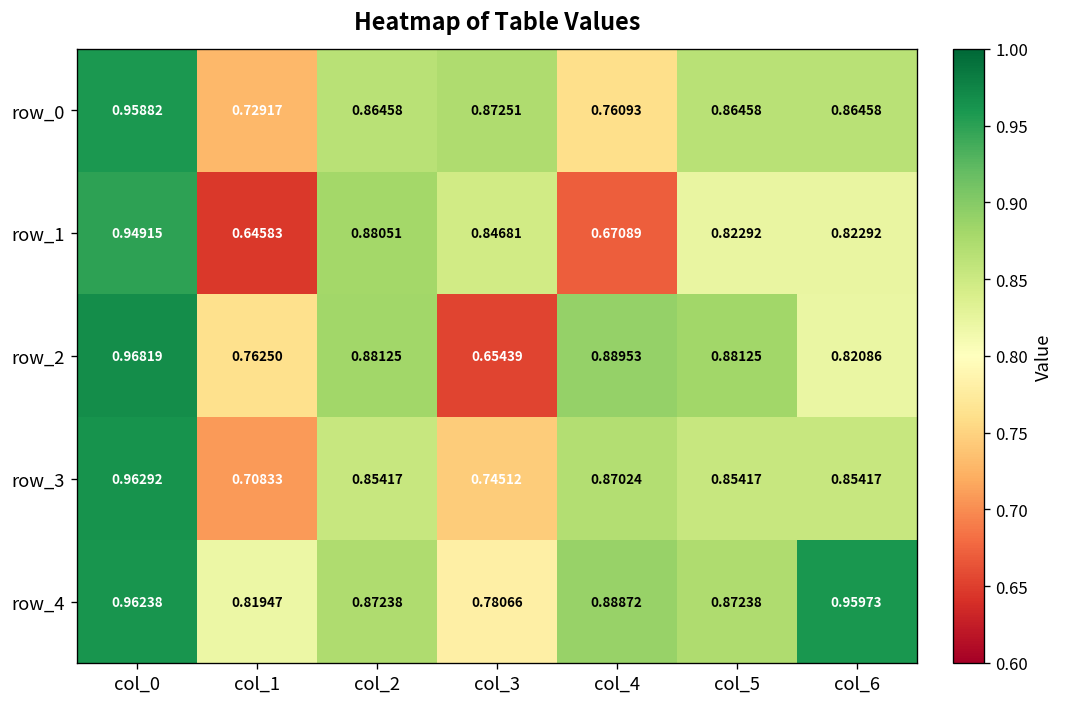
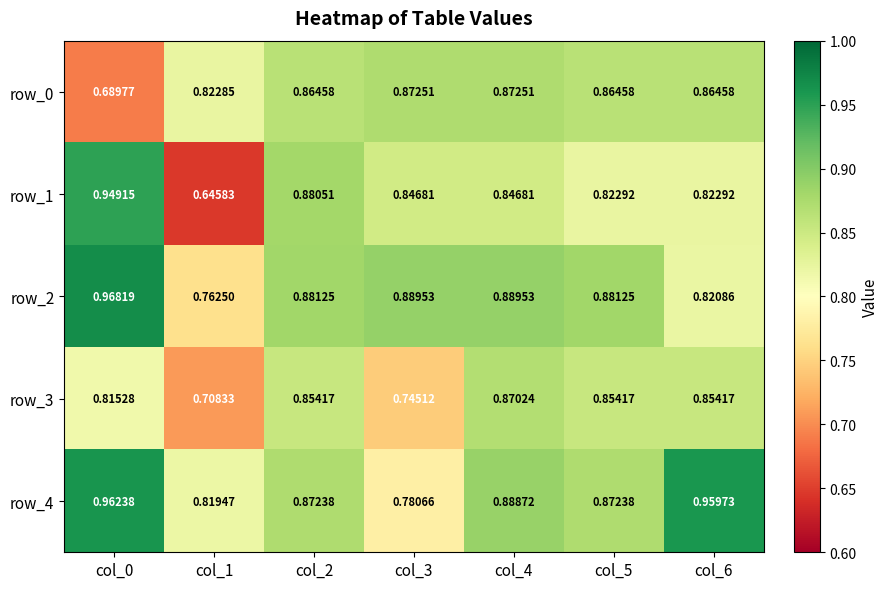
row_0, col_0: 0.95882 -> 0.68977
row_0, col_1: 0.72917 -> 0.82285
row_0, col_4: 0.76093 -> 0.87251
row_1, col_4: 0.67089 -> 0.84681
row_2, col_3: 0.65439 -> 0.88953
row_3, col_0: 0.96292 -> 0.81528
